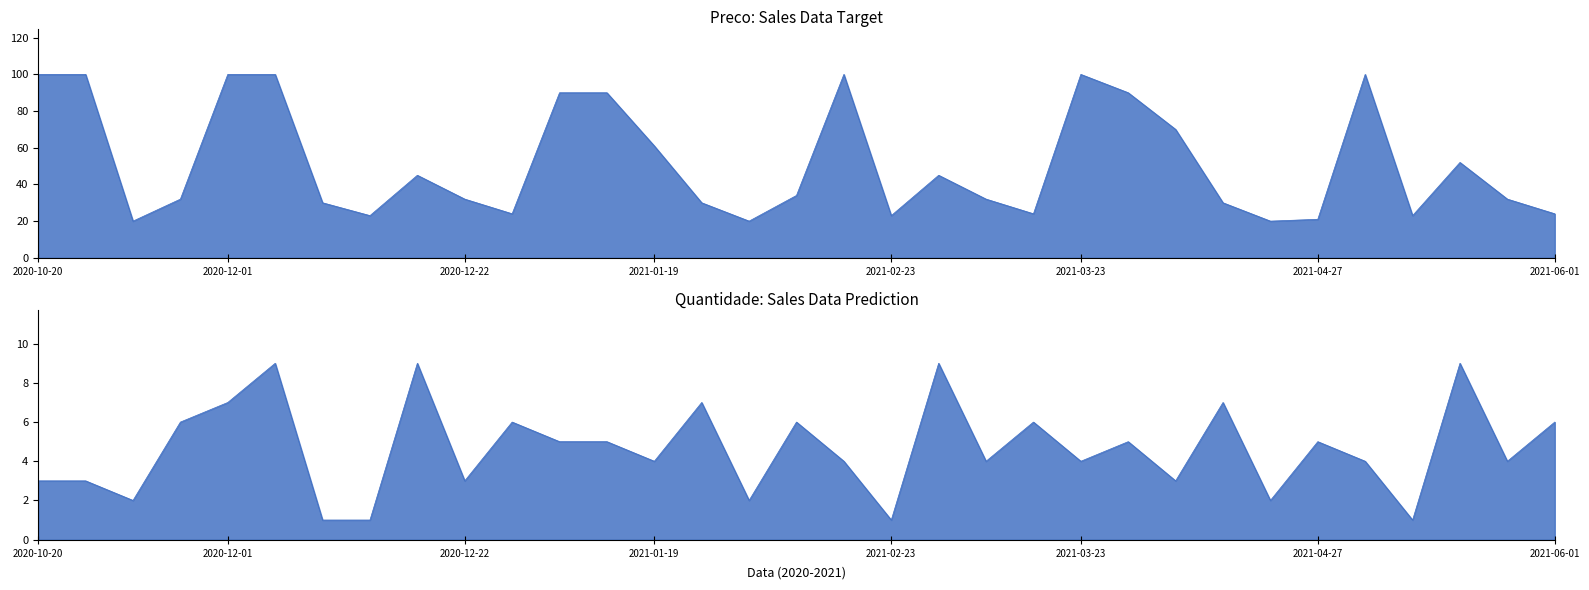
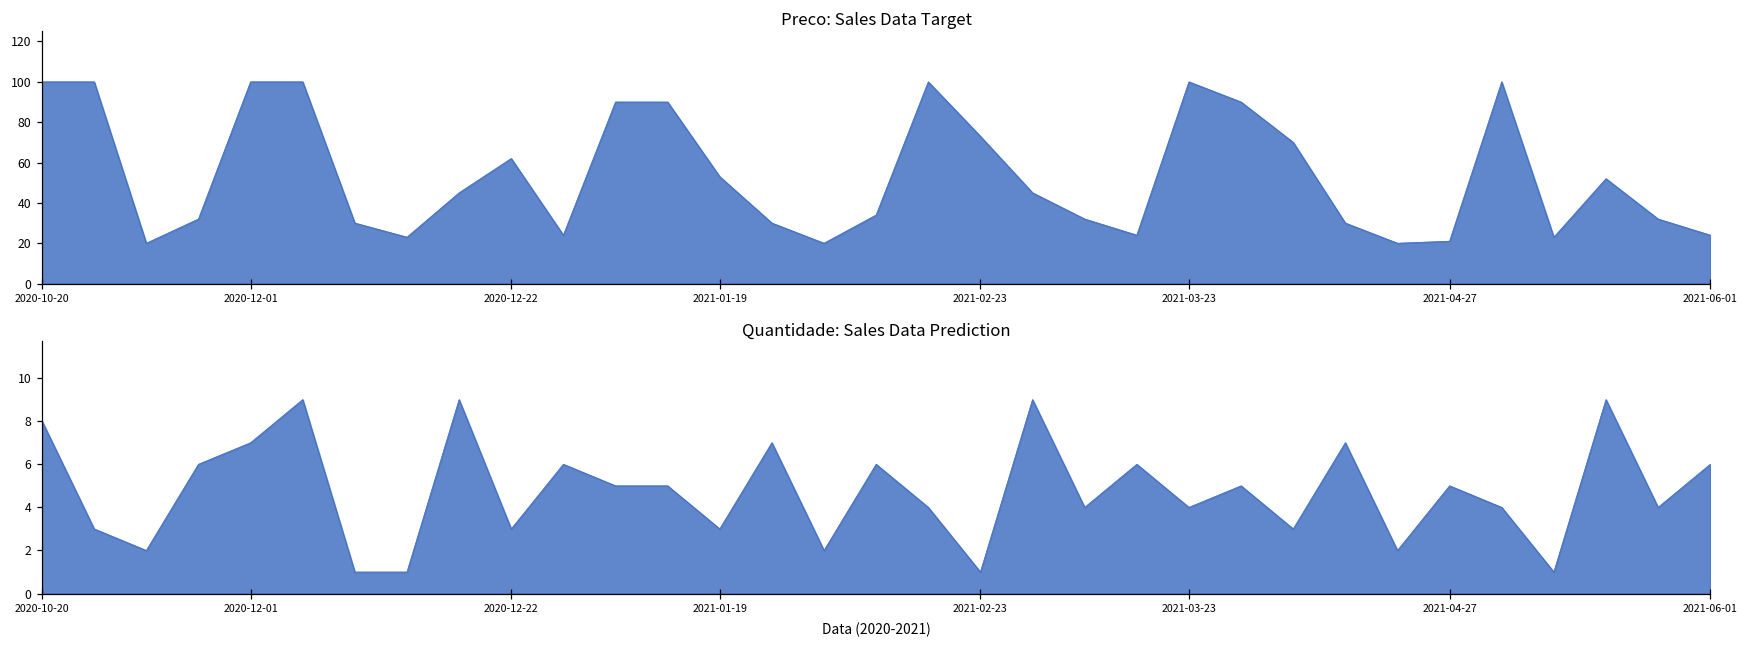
Preco: Sales Data Target, 2020-12-22: 32 -> 62
Preco: Sales Data Target, 2021-01-19: 61 -> 53
Preco: Sales Data Target, 2021-02-23: 23 -> 73
Quantidade: Sales Data Prediction, 2020-10-20: 3 -> 8
Quantidade: Sales Data Prediction, 2021-01-19: 4 -> 3
